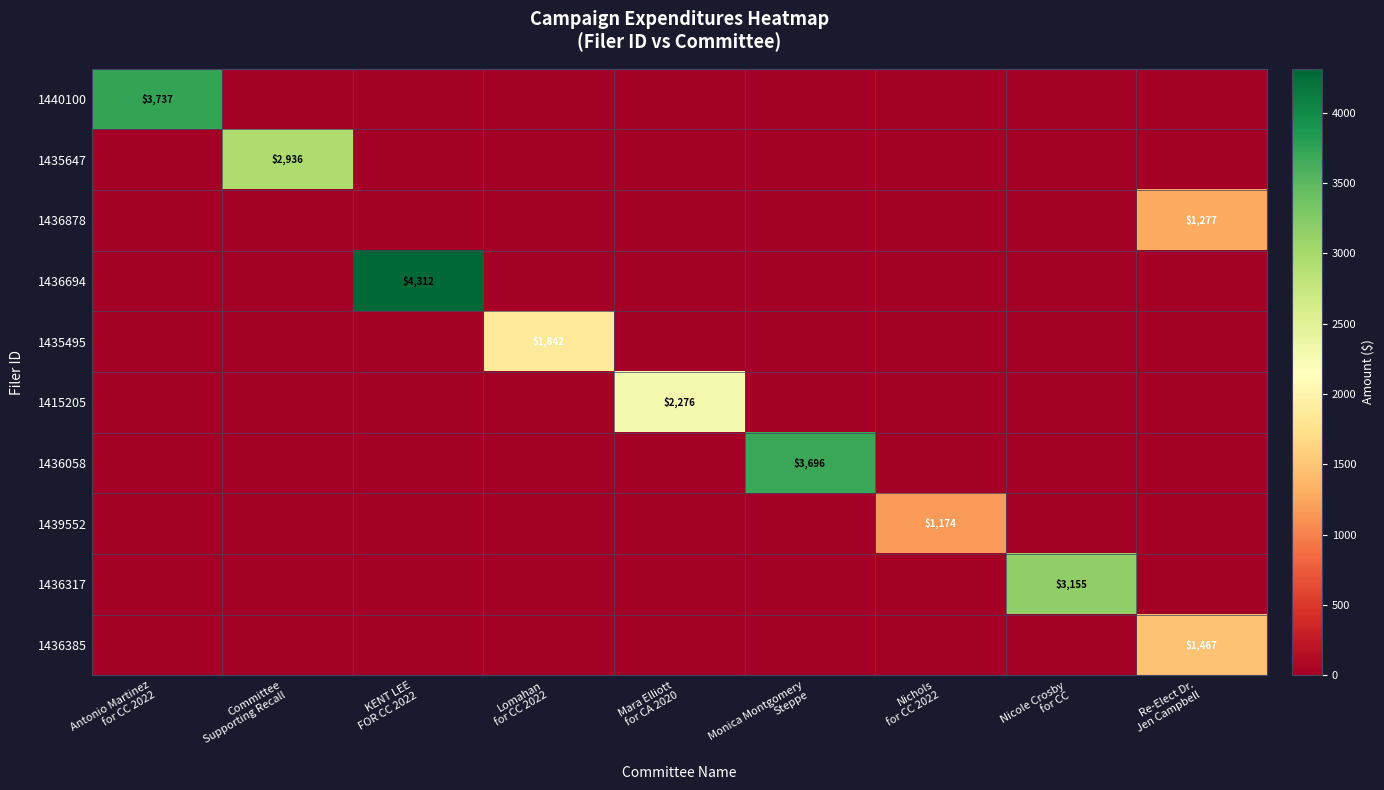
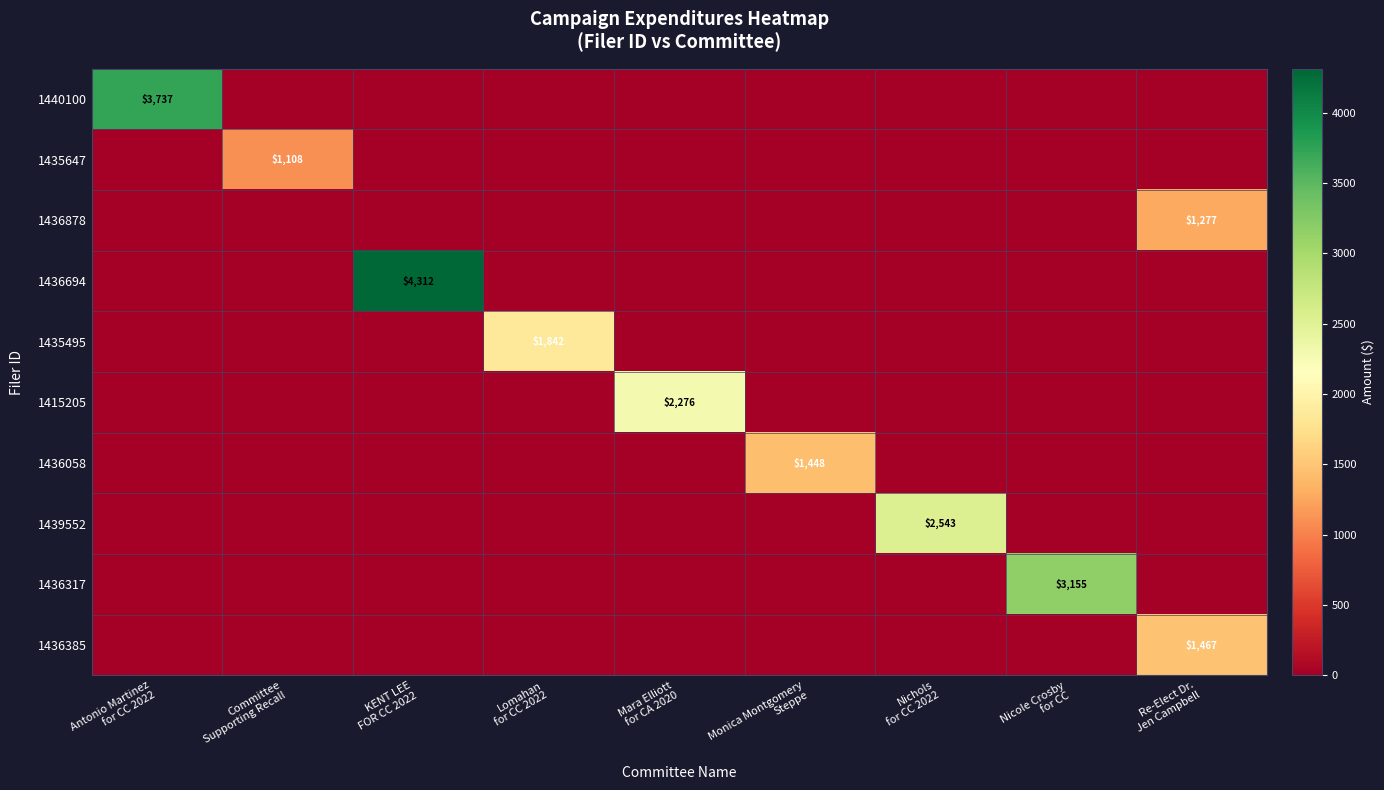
1435647, Committee Supporting Recall: $2,936 -> $1,108
1436058, Monica Montgomery Steppe: $3,696 -> $1,448
1439552, Nichols for CC 2022: $1,174 -> $2,543
